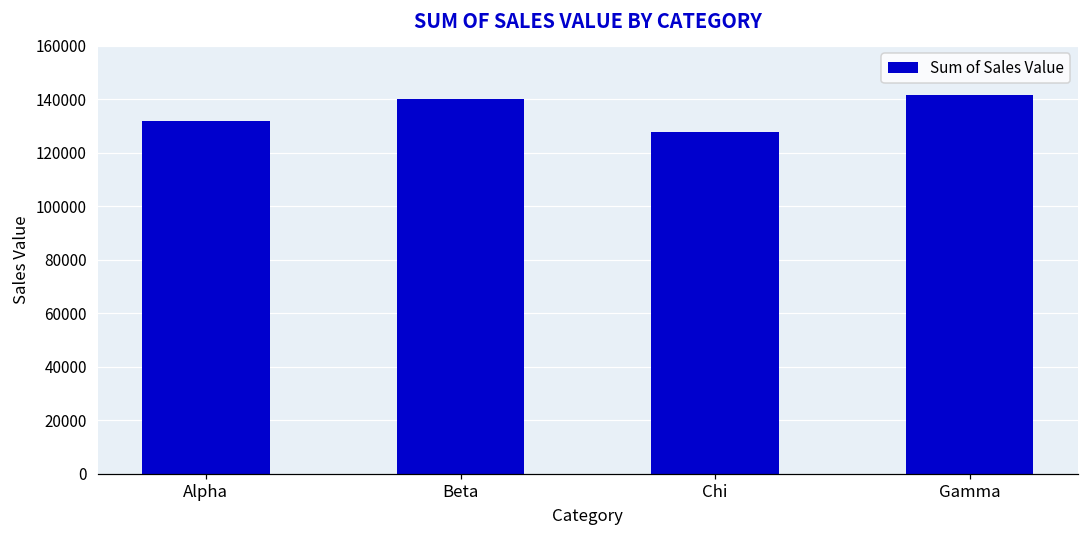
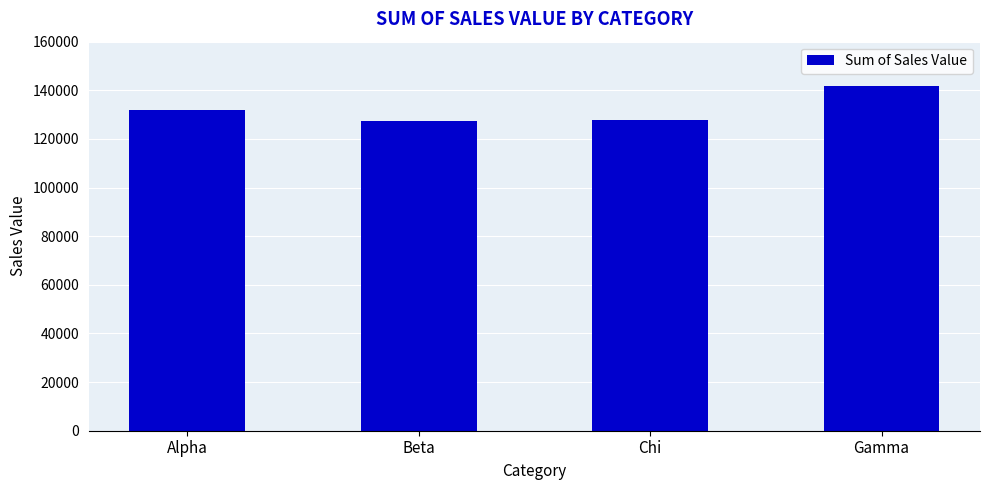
Beta: 140000 -> 127000
